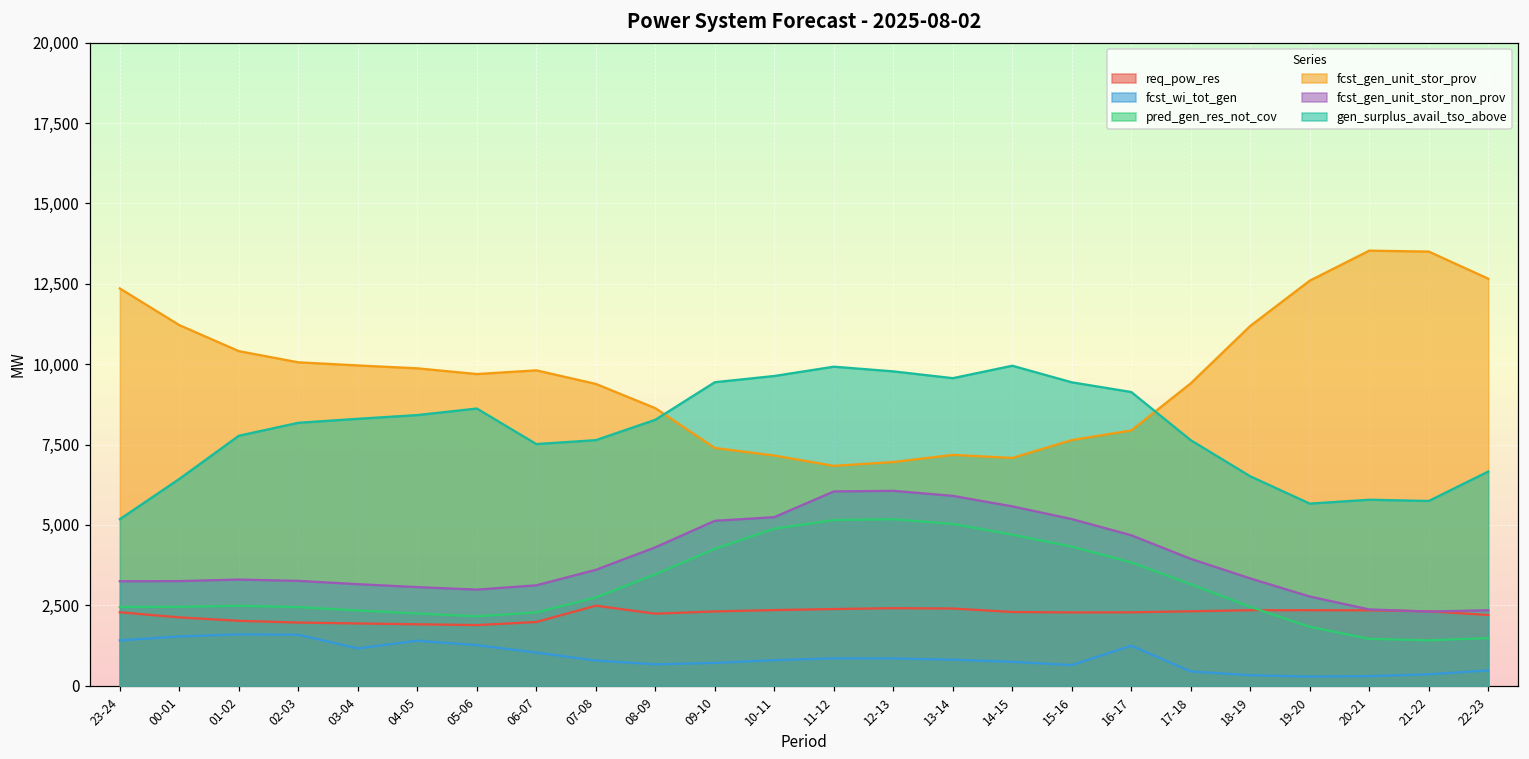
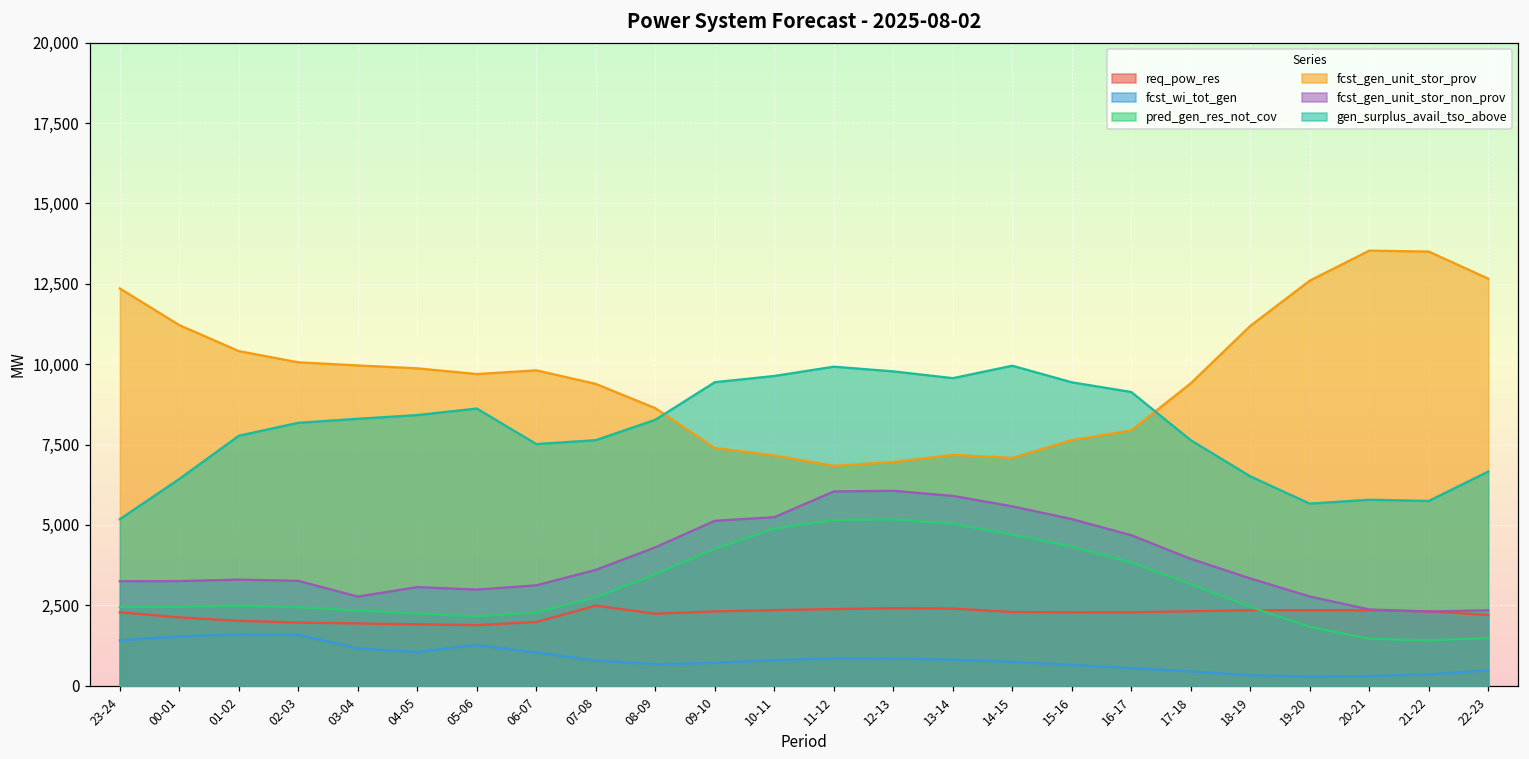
fcst_gen_unit_stor_non_prov, 03-04: 3,200 -> 2,800
fcst_wi_tot_gen, 04-05: 1,400 -> 1,000
fcst_wi_tot_gen, 16-17: 1,200 -> 500
